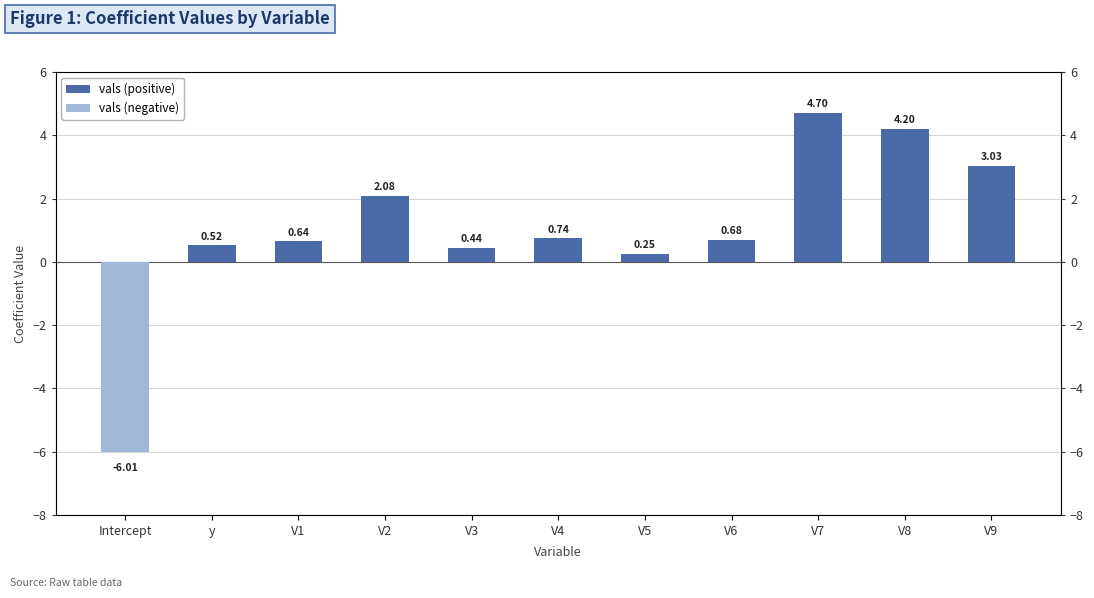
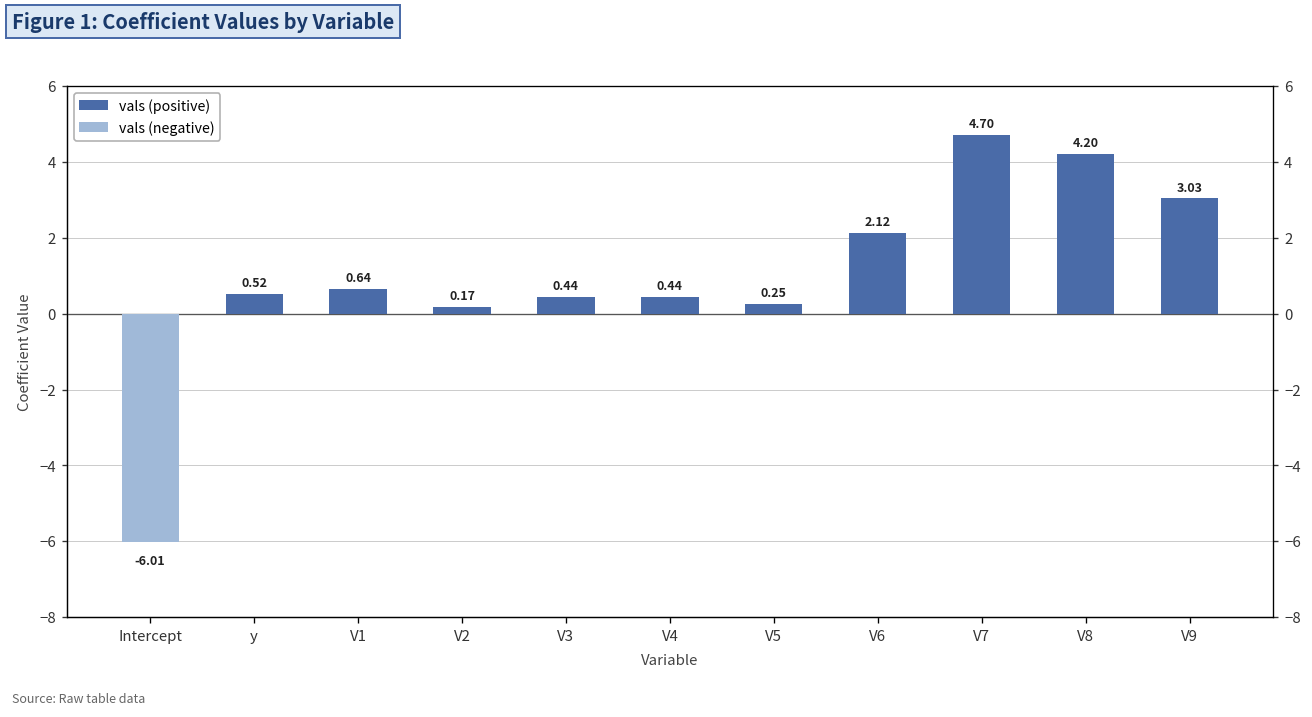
V2: 2.08 -> 0.17
V4: 0.74 -> 0.44
V6: 0.68 -> 2.12
